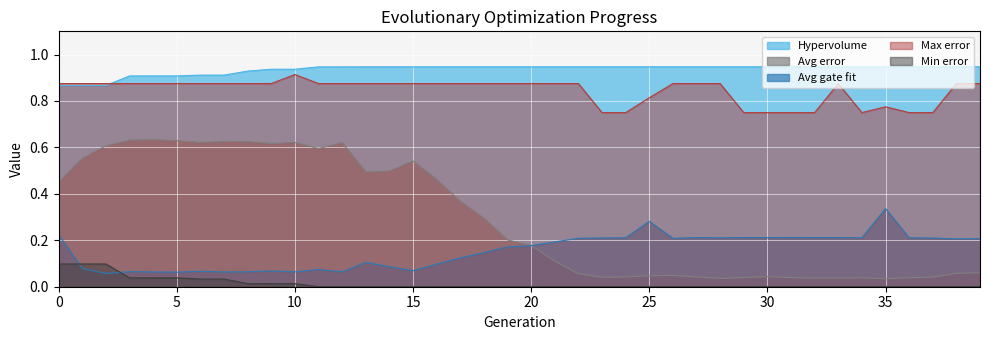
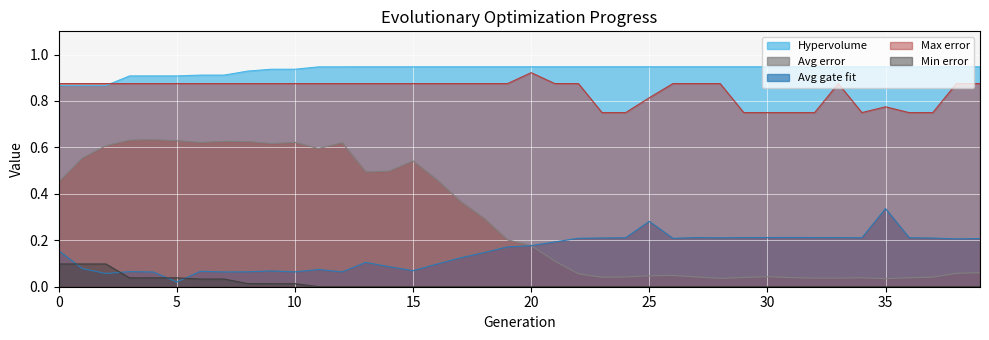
Avg gate fit, 0: 0.22 -> 0.16
Avg gate fit, 5: 0.06 -> 0.02
Max error, 10: 0.91 -> 0.88
Max error, 20: 0.88 -> 0.92
